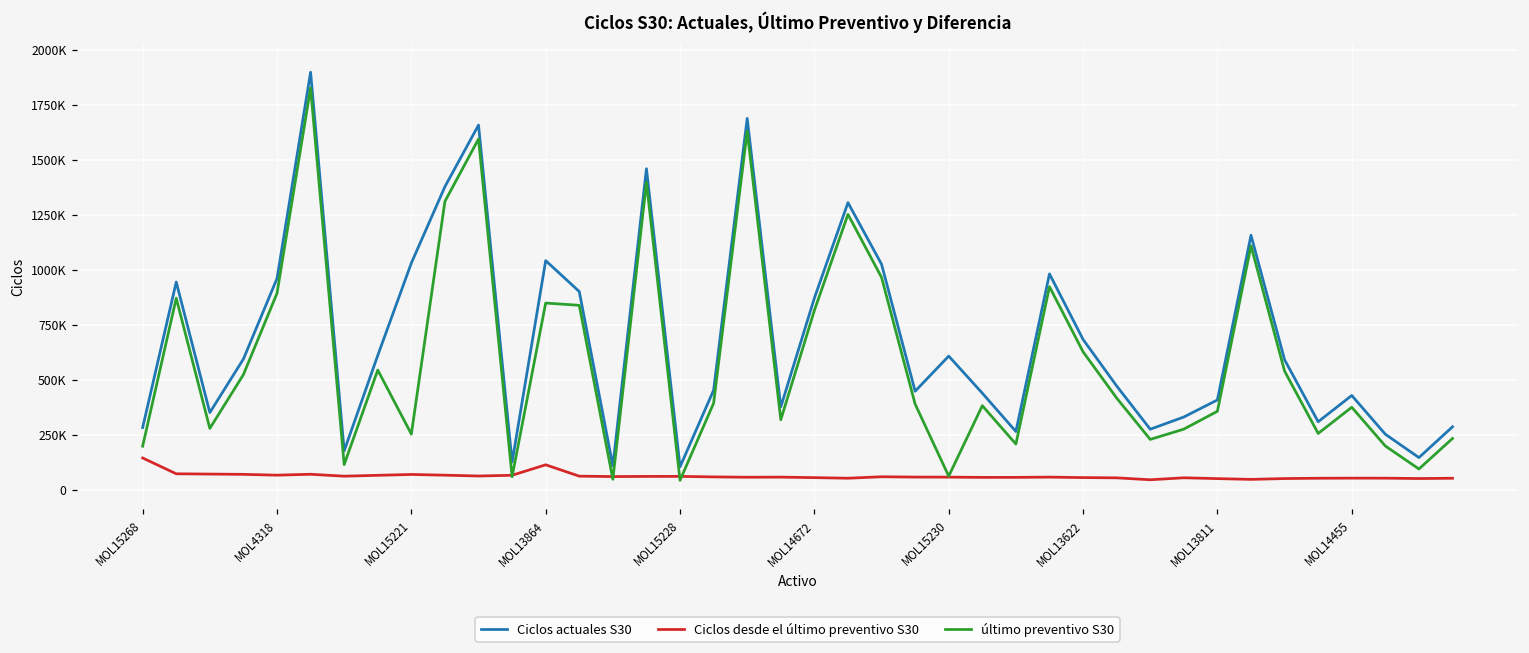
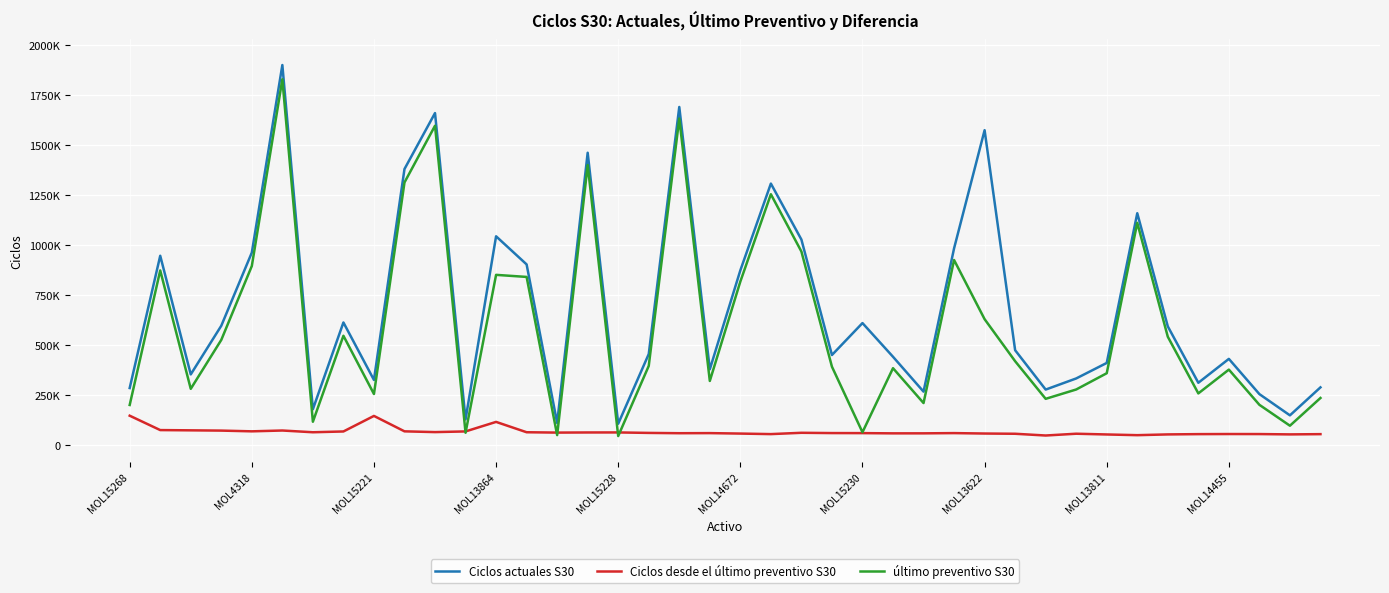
Ciclos actuales S30, MOL15221: 1030000 -> 320000
Ciclos desde el último preventivo S30, MOL15221: 70000 -> 140000
Ciclos actuales S30, MOL13622: 680000 -> 1570000
